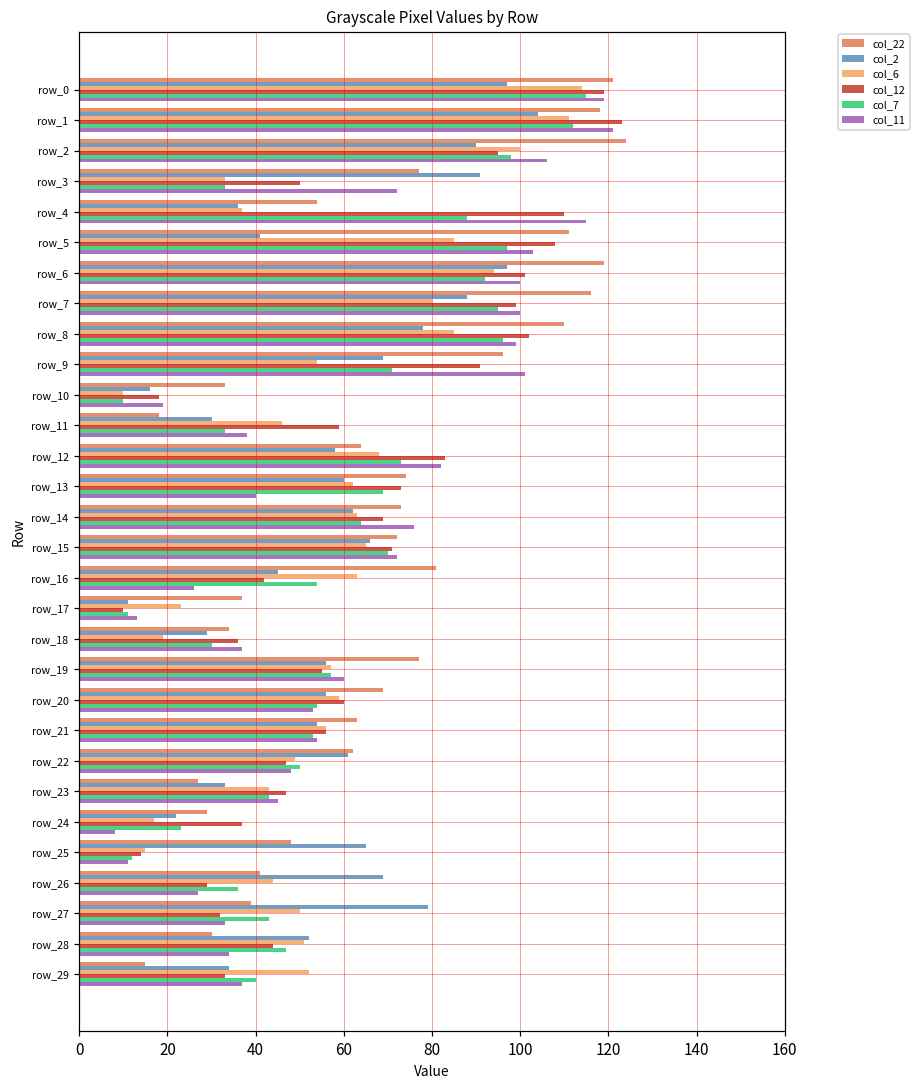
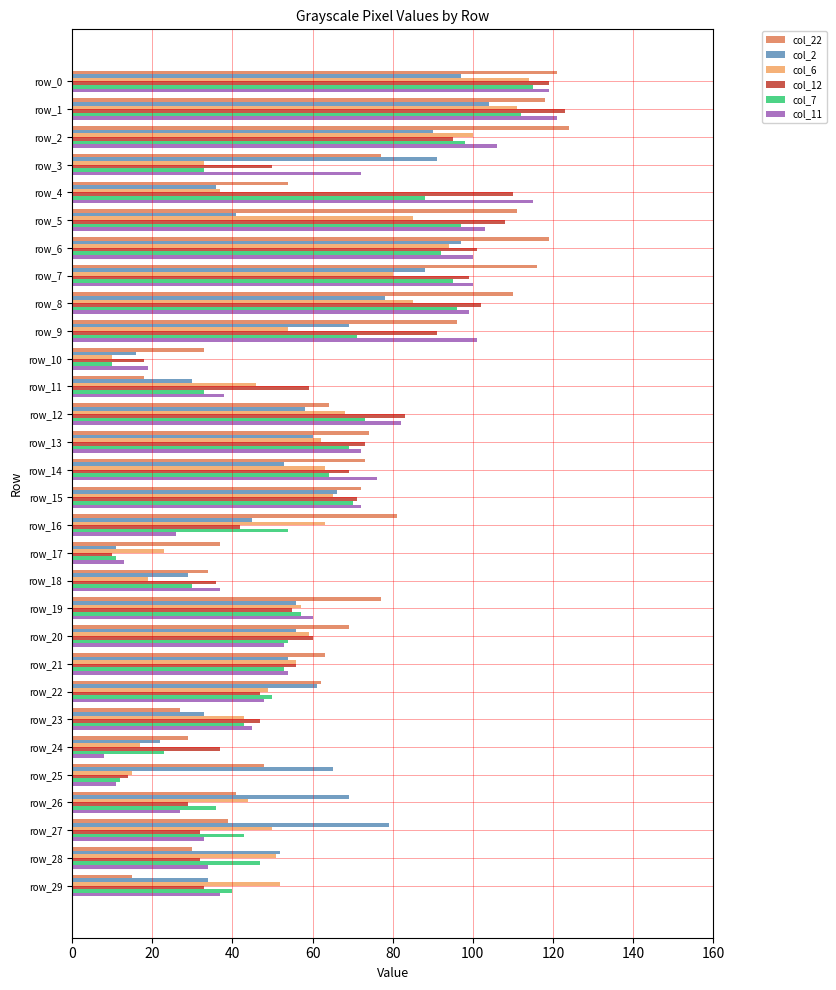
col_11, row_13: 40 -> 72
col_2, row_14: 62 -> 53
col_12, row_28: 44 -> 32
